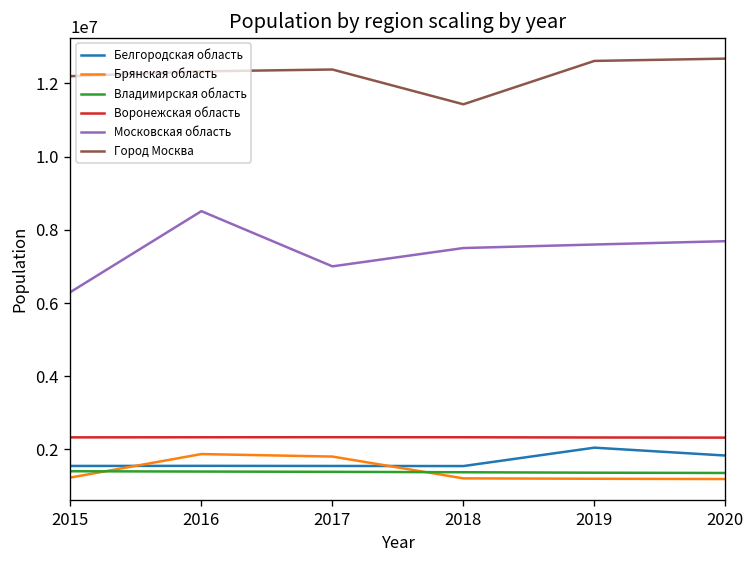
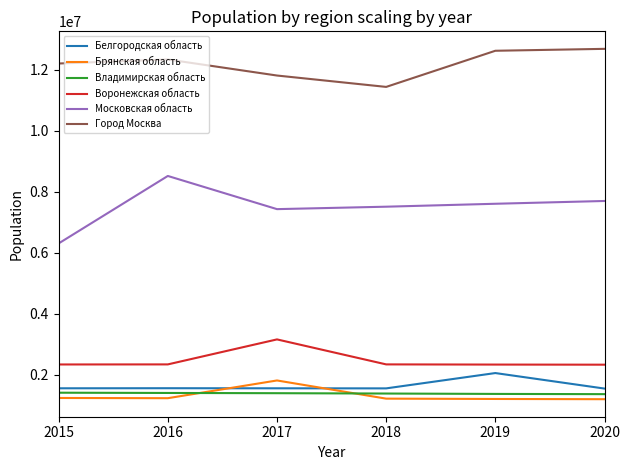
Брянская область, 2016: 1900000 -> 1200000
Воронежская область, 2017: 2300000 -> 3200000
Московская область, 2017: 7000000 -> 7400000
Город Москва, 2017: 12400000 -> 11800000
Белгородская область, 2020: 1800000 -> 1500000
